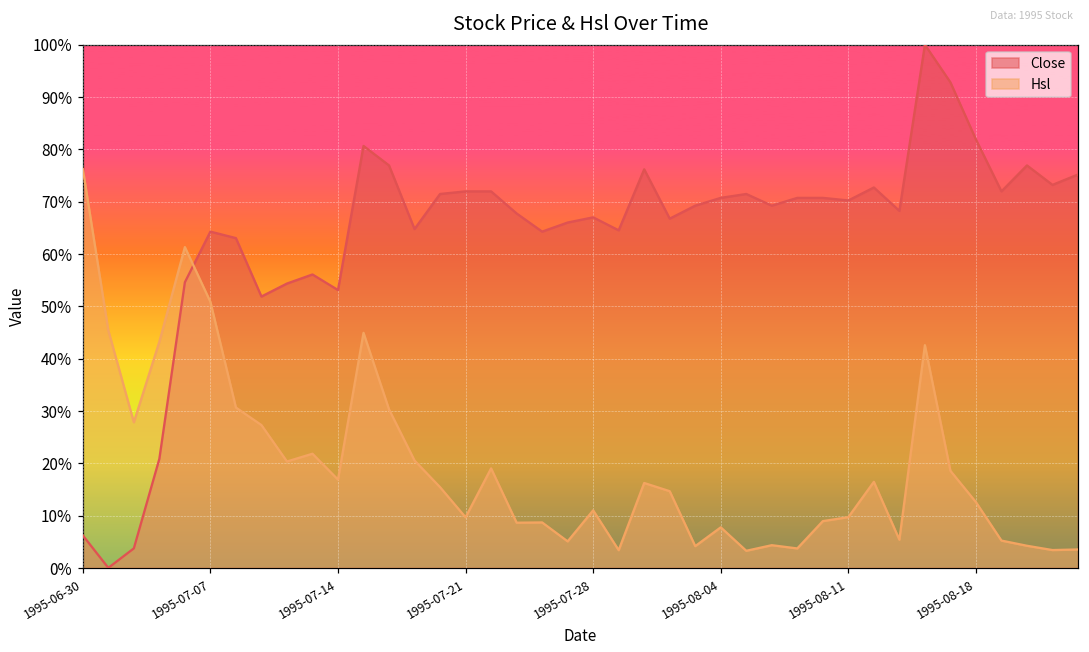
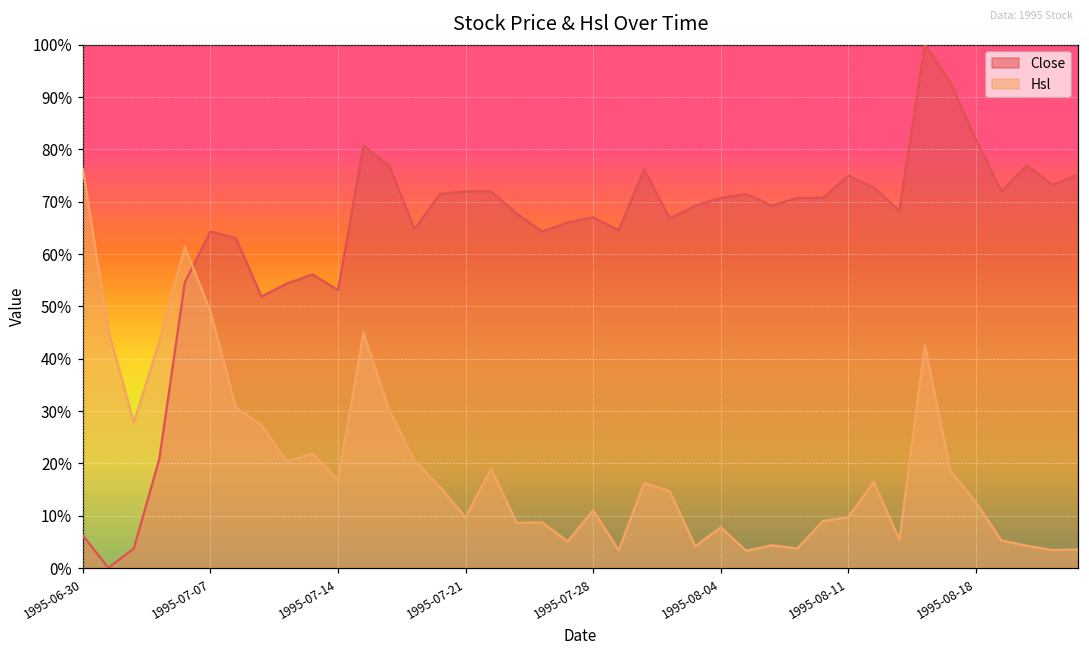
Hsl, 1995-07-07: 51% -> 49%
Close, 1995-08-11: 70% -> 75%
